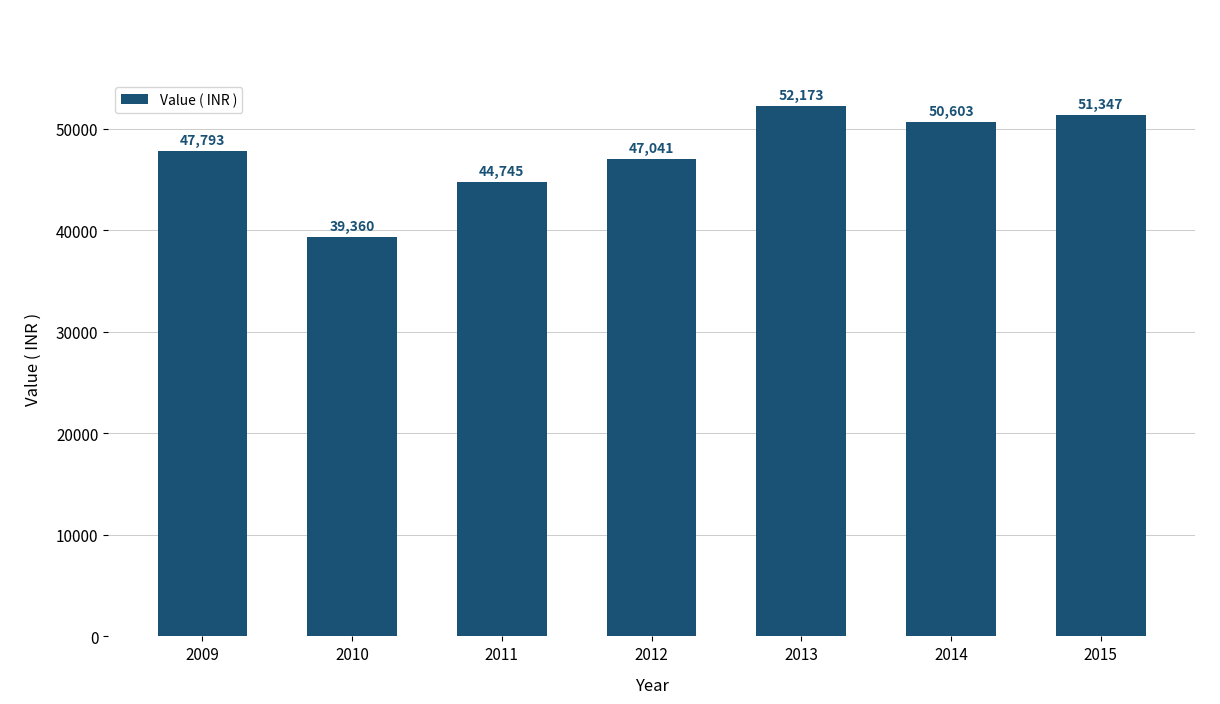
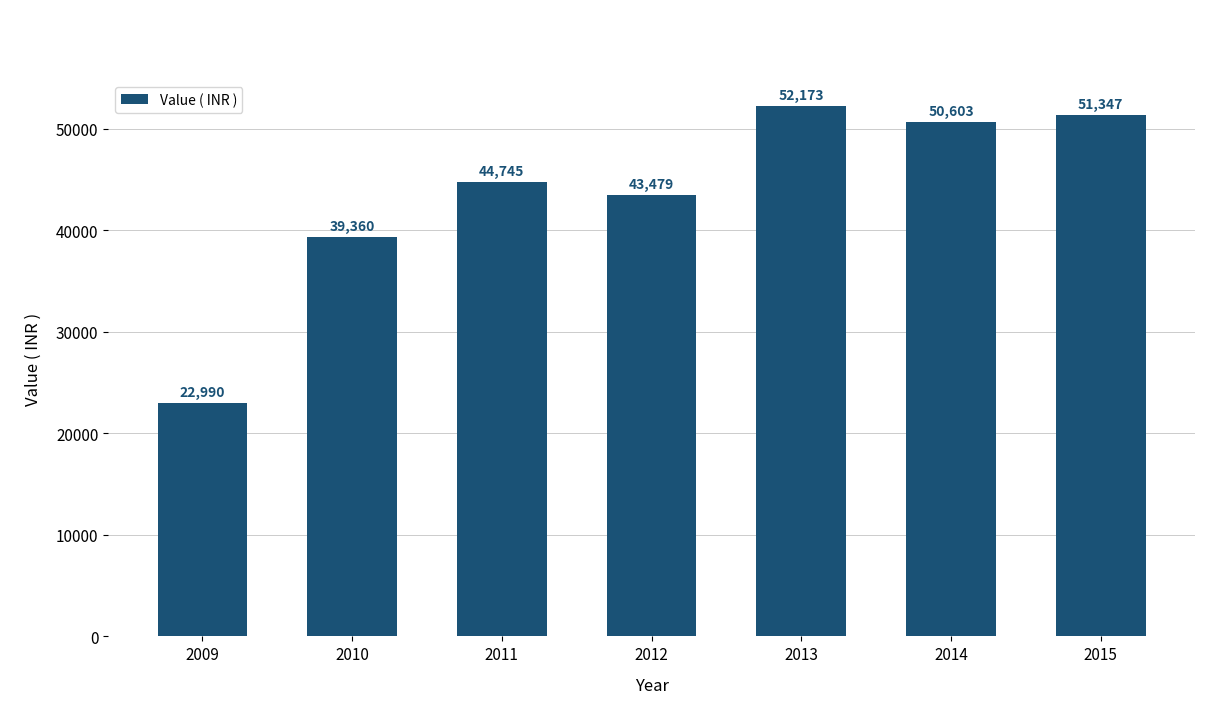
2009: 47,793 -> 22,990
2012: 47,041 -> 43,479
